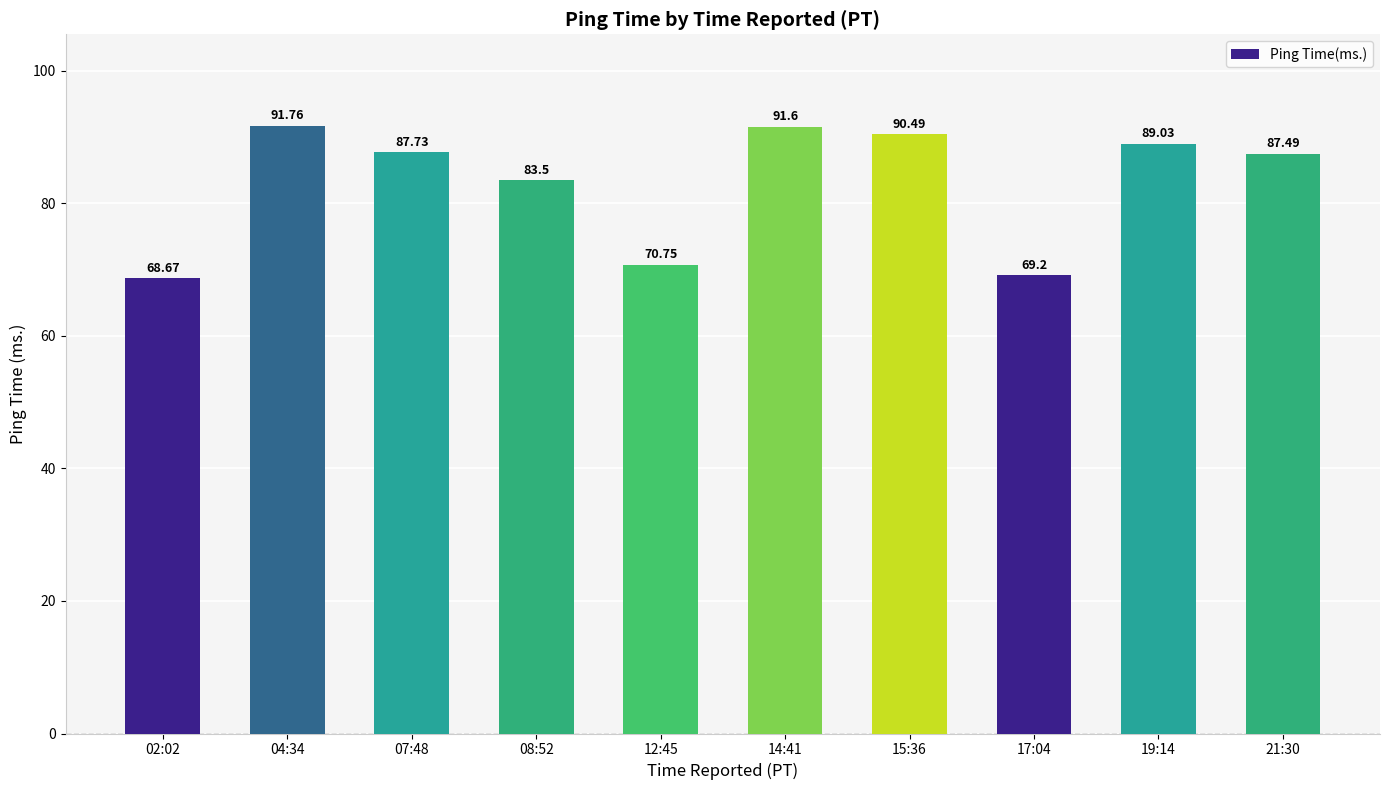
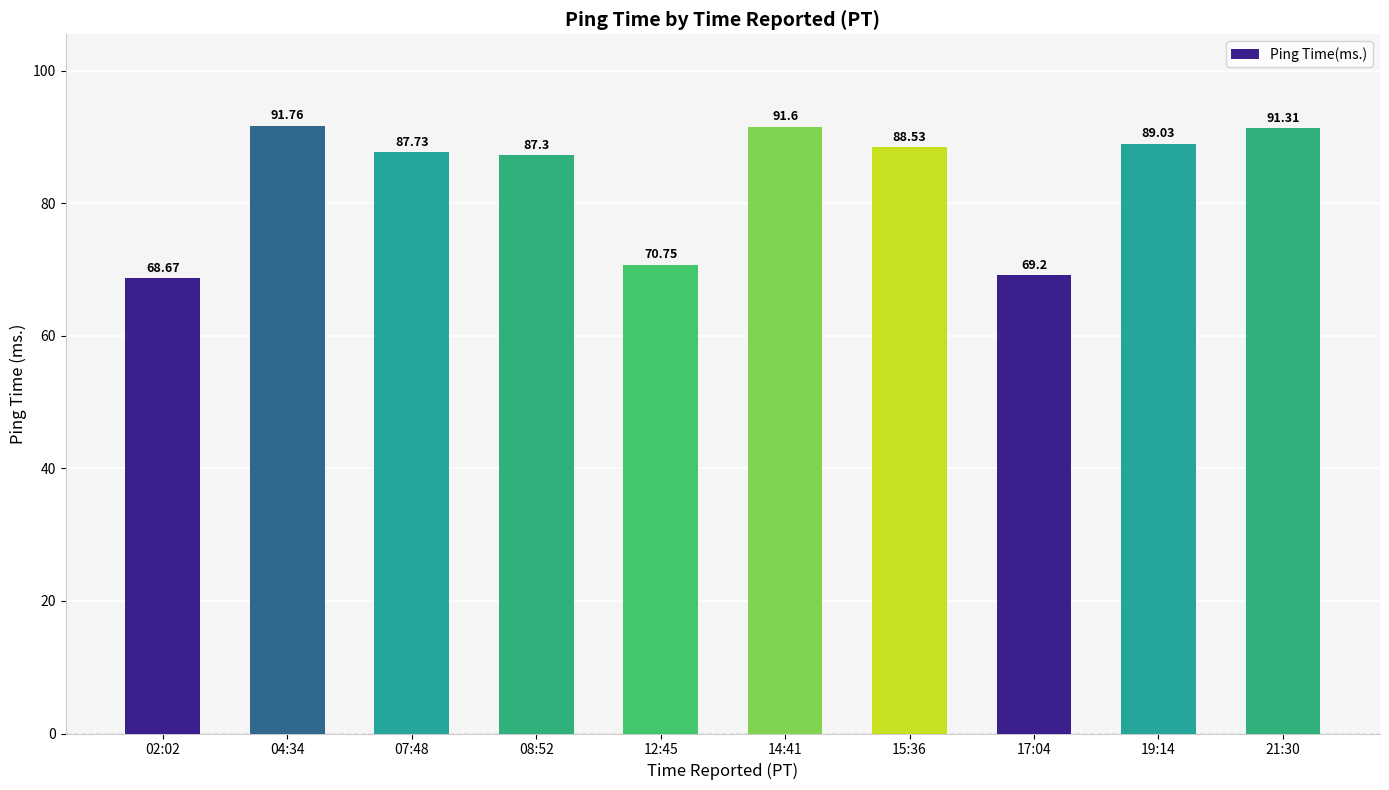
08:52: 83.5 -> 87.3
15:36: 90.49 -> 88.53
21:30: 87.49 -> 91.31
